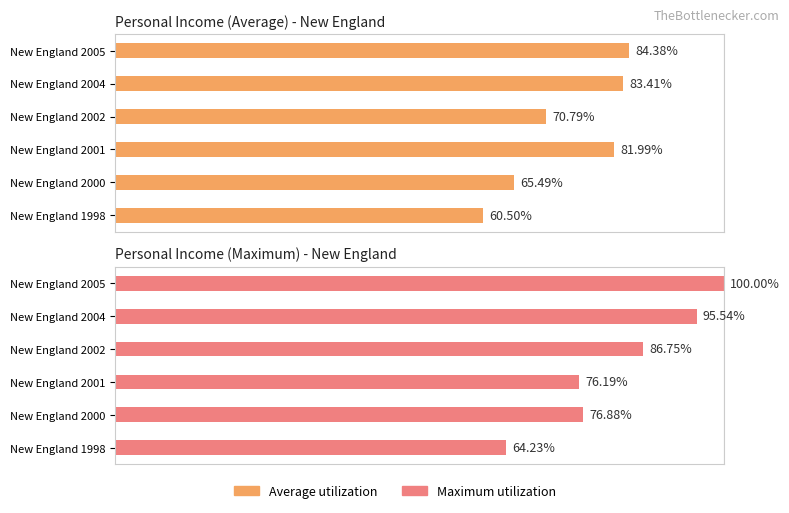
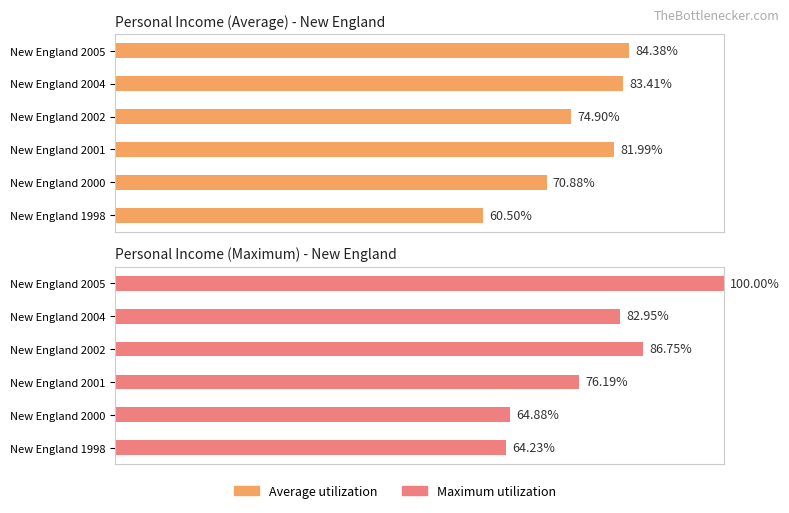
Personal Income (Average) - New England, New England 2002: 70.79% -> 74.90%
Personal Income (Average) - New England, New England 2000: 65.49% -> 70.88%
Personal Income (Maximum) - New England, New England 2004: 95.54% -> 82.95%
Personal Income (Maximum) - New England, New England 2000: 76.88% -> 64.88%
